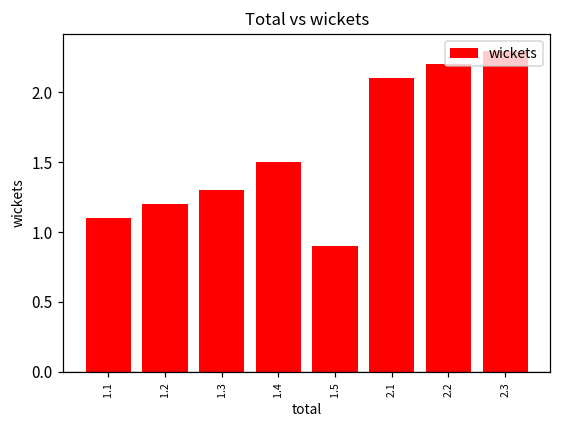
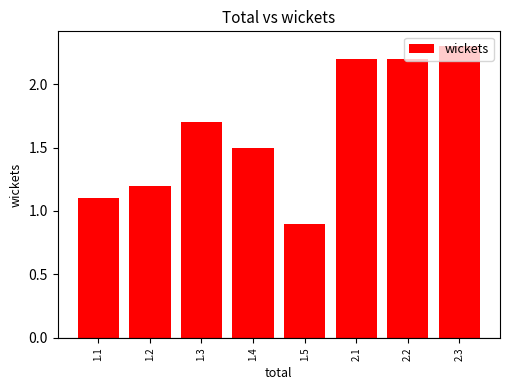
1.3: 1.3 -> 1.7
2.1: 2.1 -> 2.2
